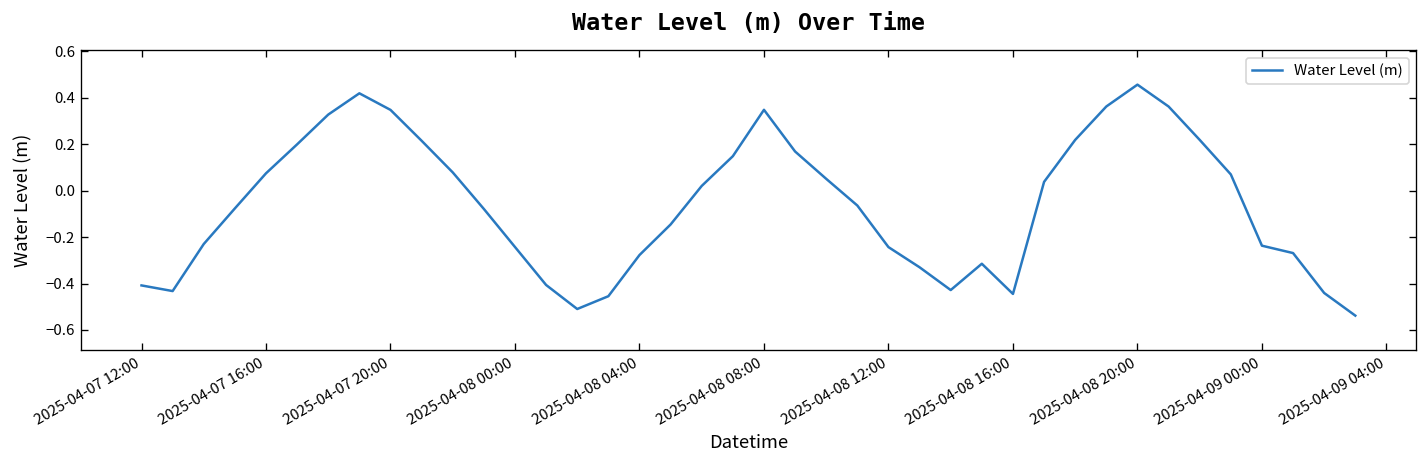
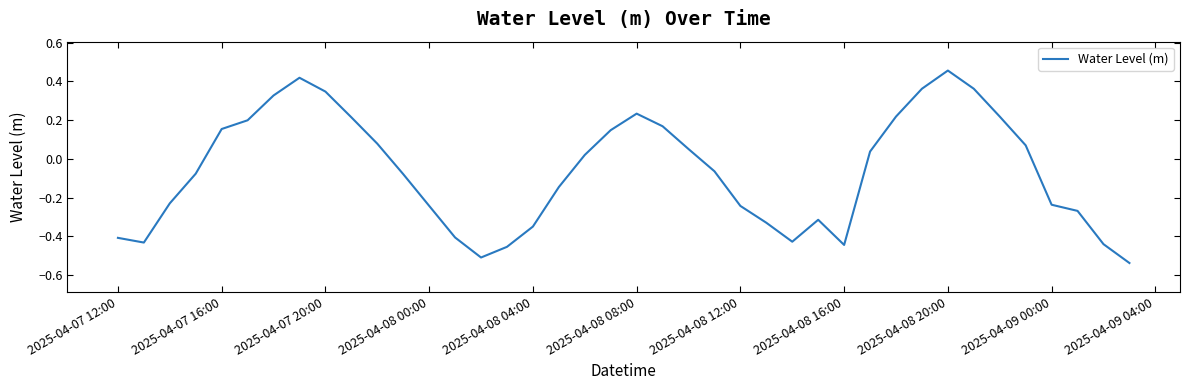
2025-04-07 16:00: 0.07 -> 0.15
2025-04-08 04:00: -0.28 -> -0.35
2025-04-08 08:00: 0.35 -> 0.23
